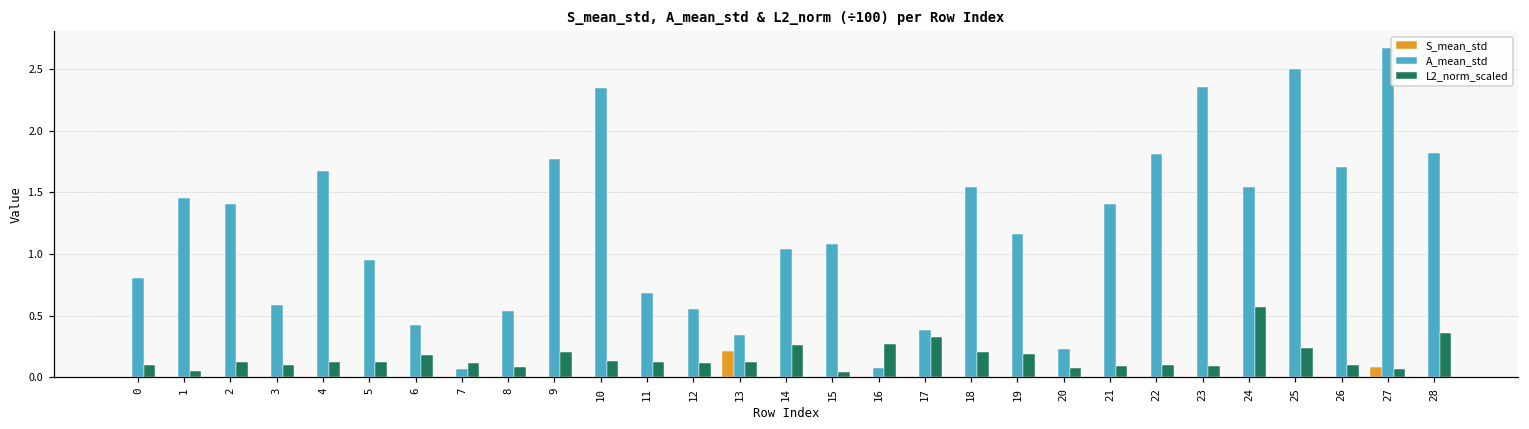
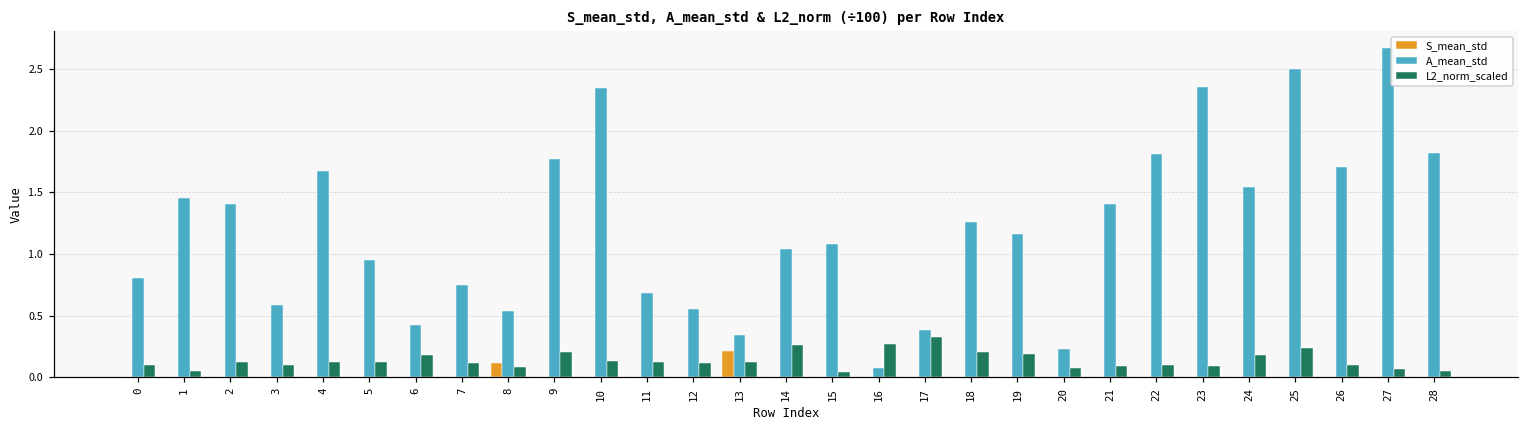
A_mean_std, 7: 0.07 -> 0.75
S_mean_std, 8: 0.00 -> 0.11
A_mean_std, 18: 1.54 -> 1.26
L2_norm_scaled, 24: 0.57 -> 0.18
S_mean_std, 27: 0.08 -> 0.01
L2_norm_scaled, 28: 0.36 -> 0.05
